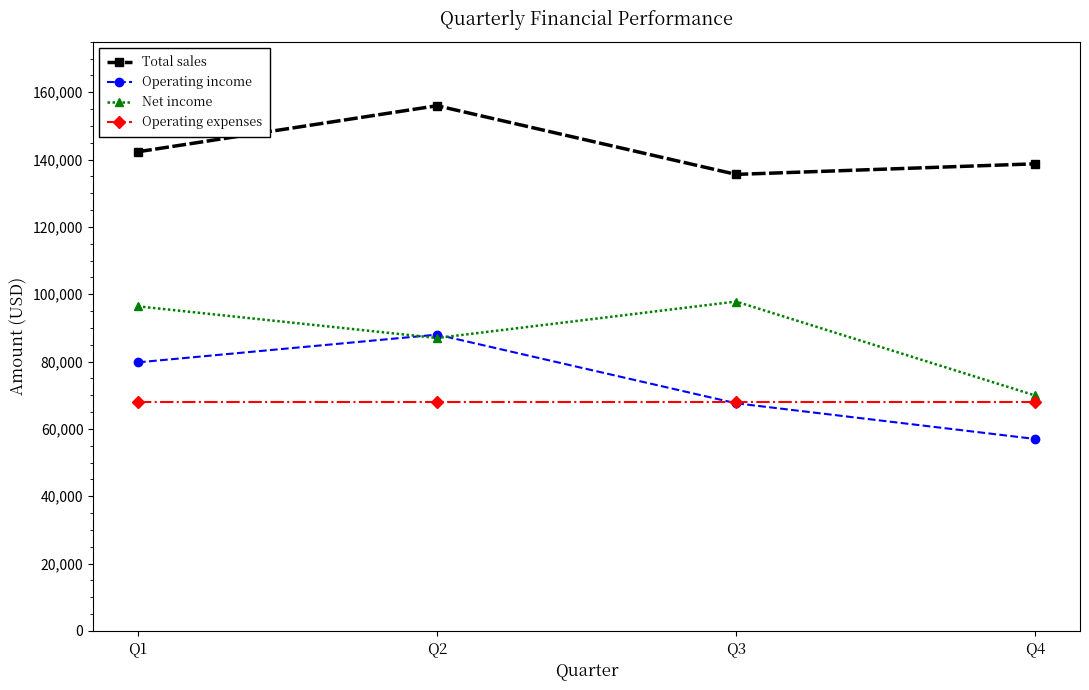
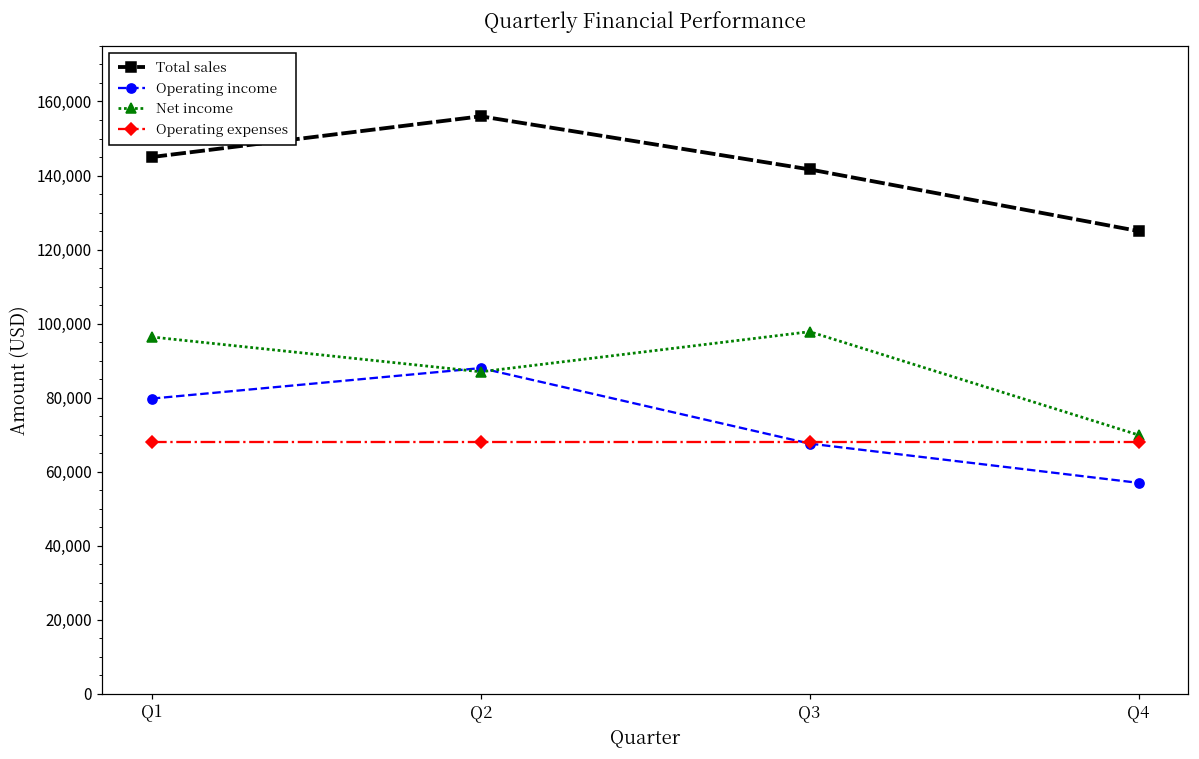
Total sales, Q1: 142,000 -> 145,000
Total sales, Q3: 136,000 -> 142,000
Total sales, Q4: 139,000 -> 125,000
